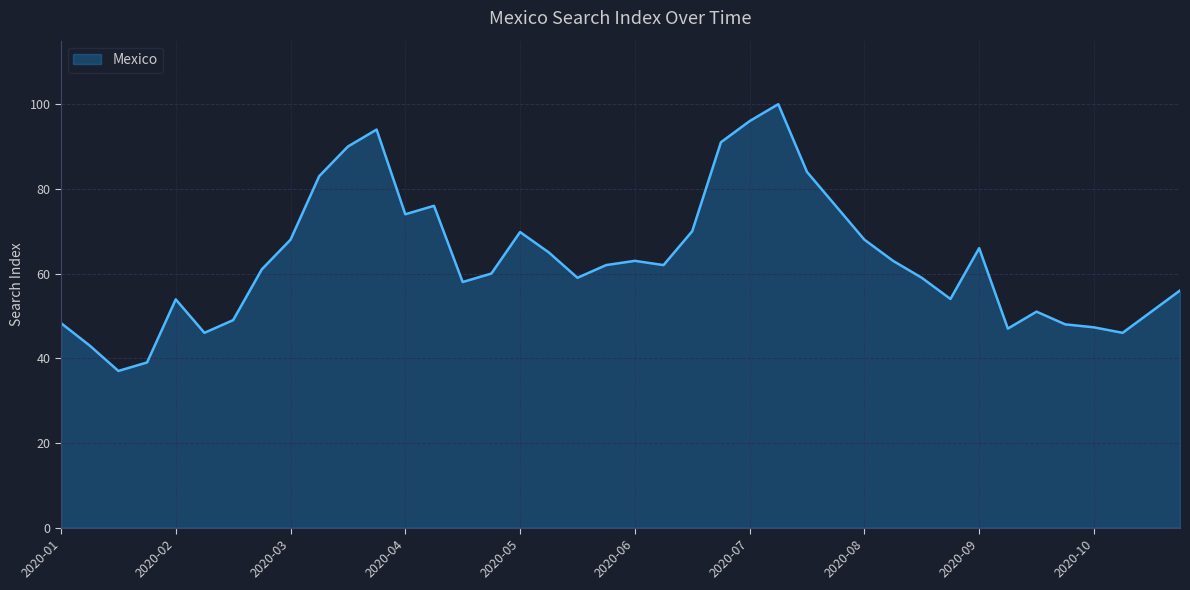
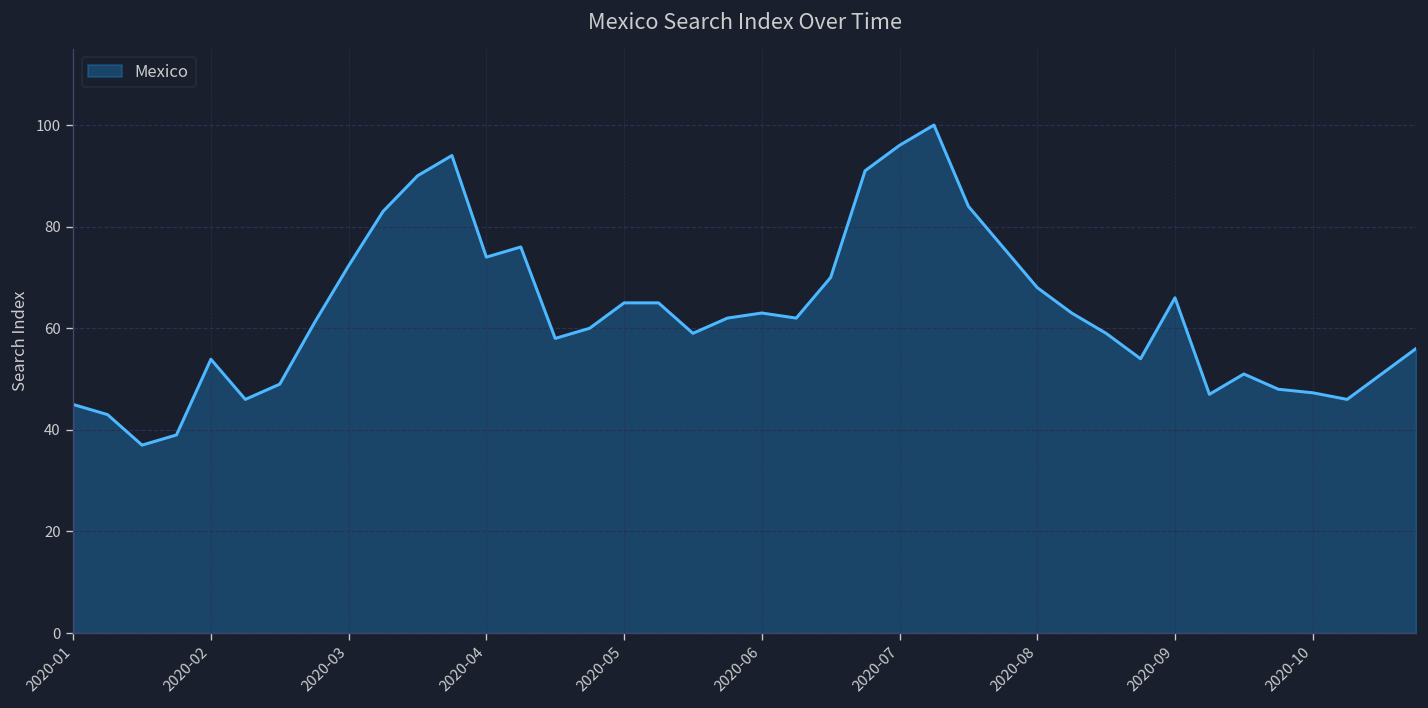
2020-01: 48 -> 45
2020-03: 68 -> 72
2020-05: 70 -> 65
